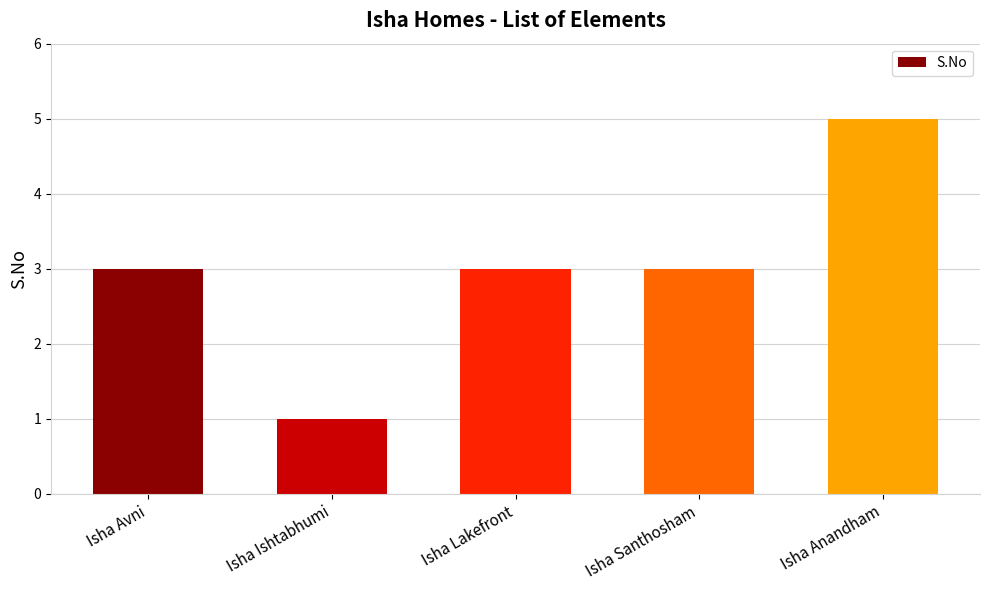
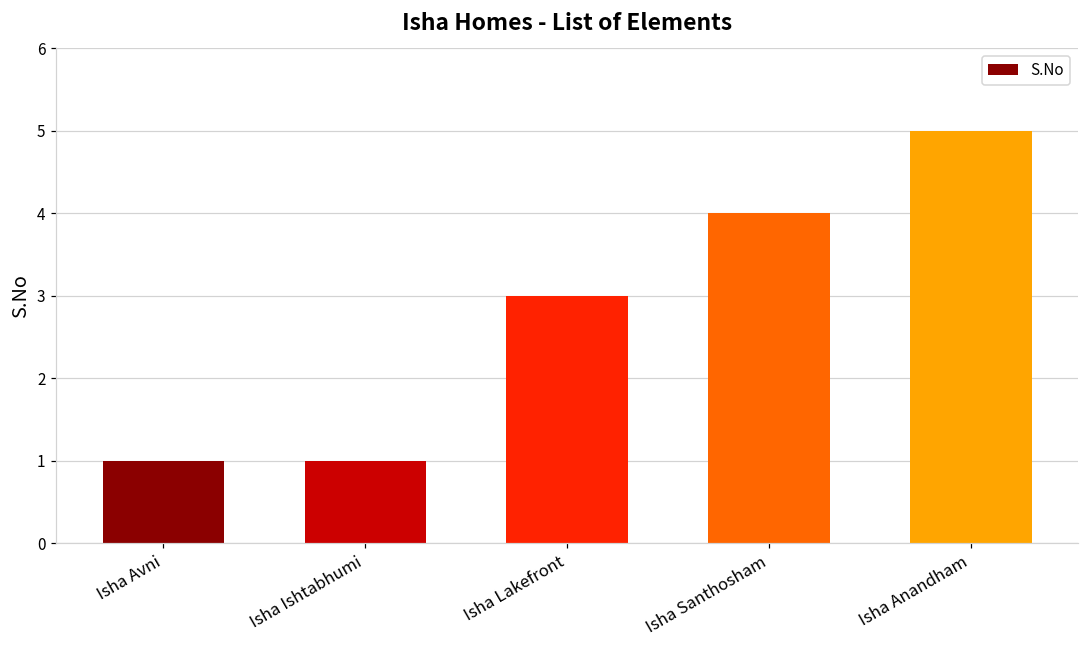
Isha Avni: 3 -> 1
Isha Santhosham: 3 -> 4
